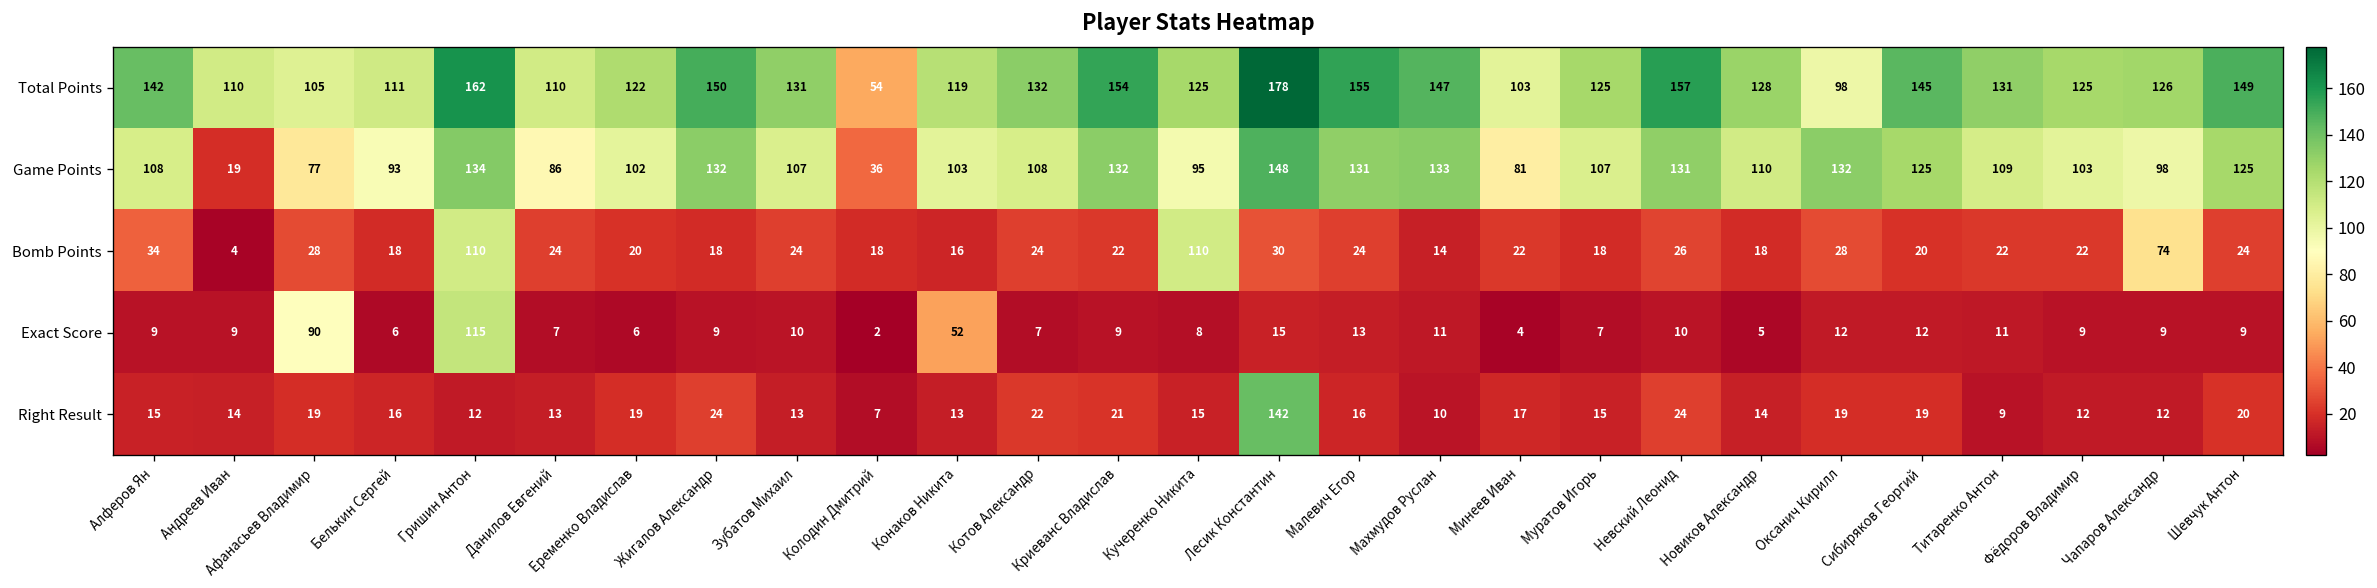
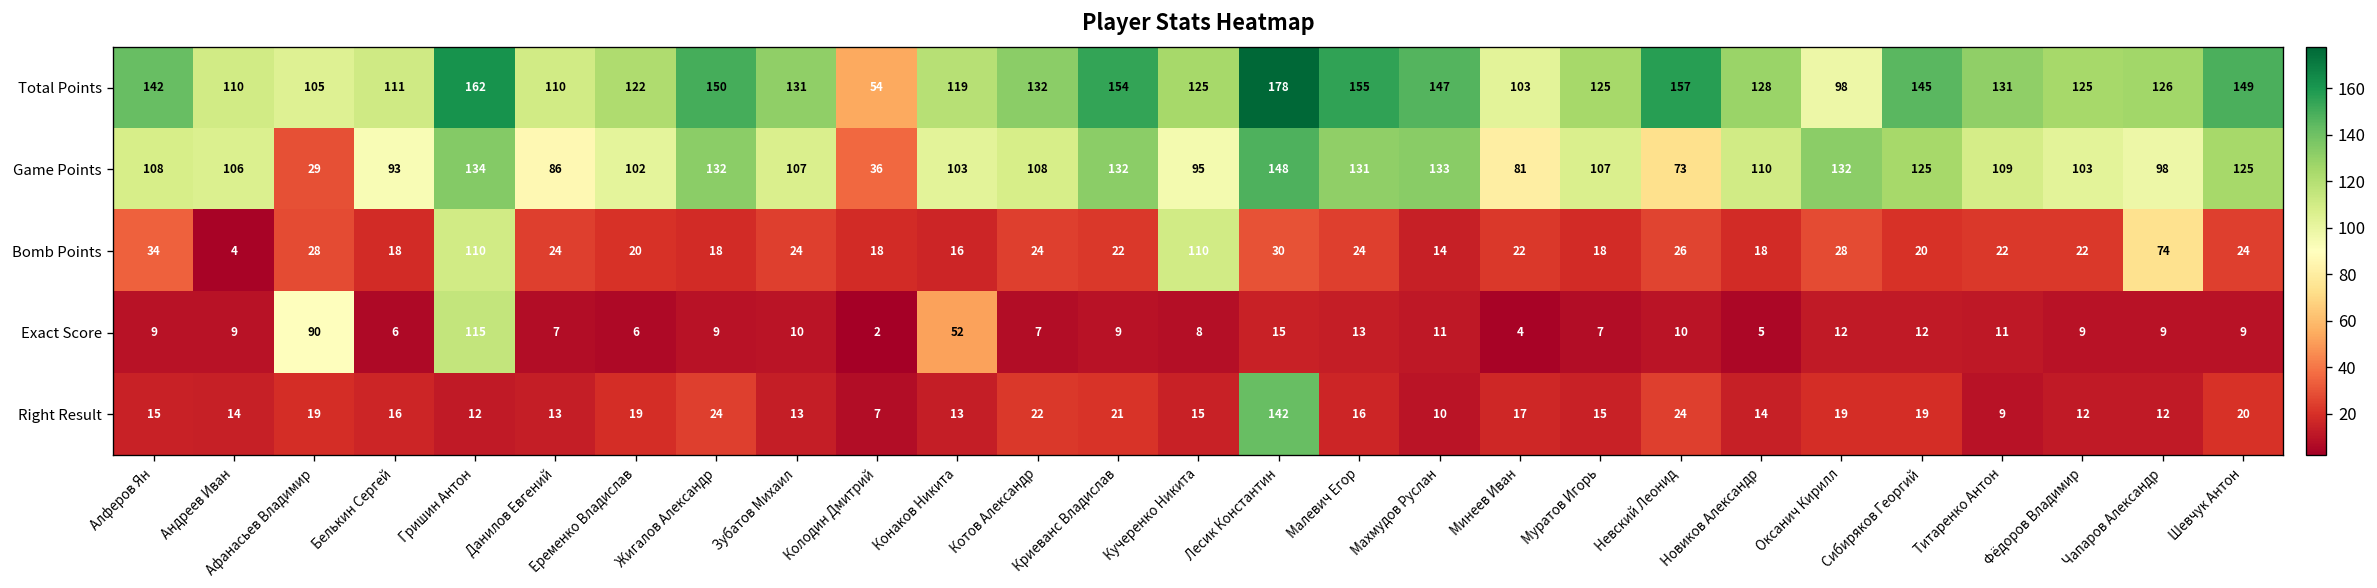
Game Points, Андреев Иван: 19 -> 106
Game Points, Афанасьев Владимир: 77 -> 29
Game Points, Невский Леонид: 131 -> 73
